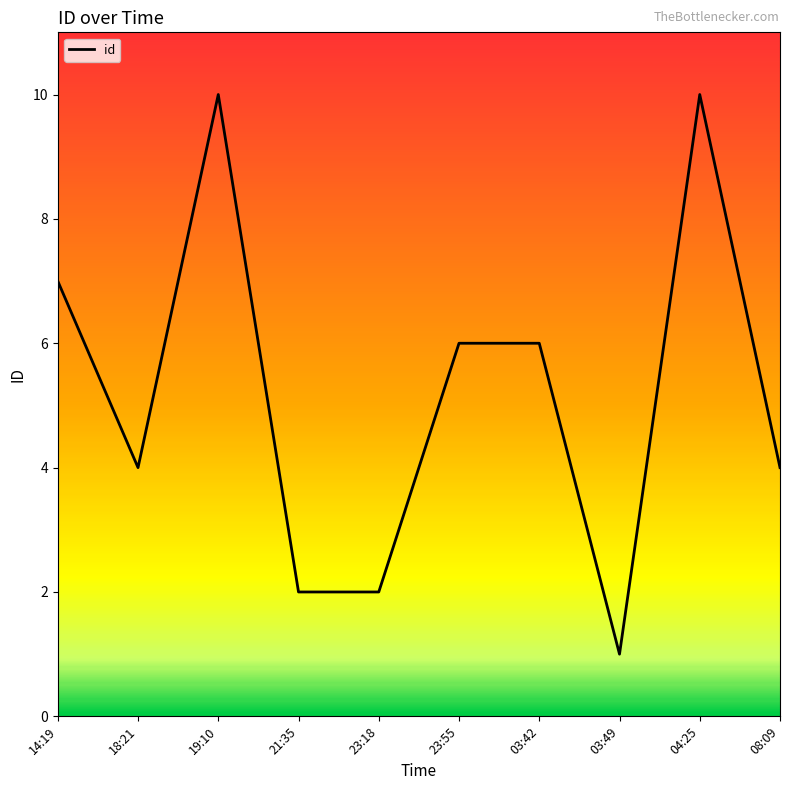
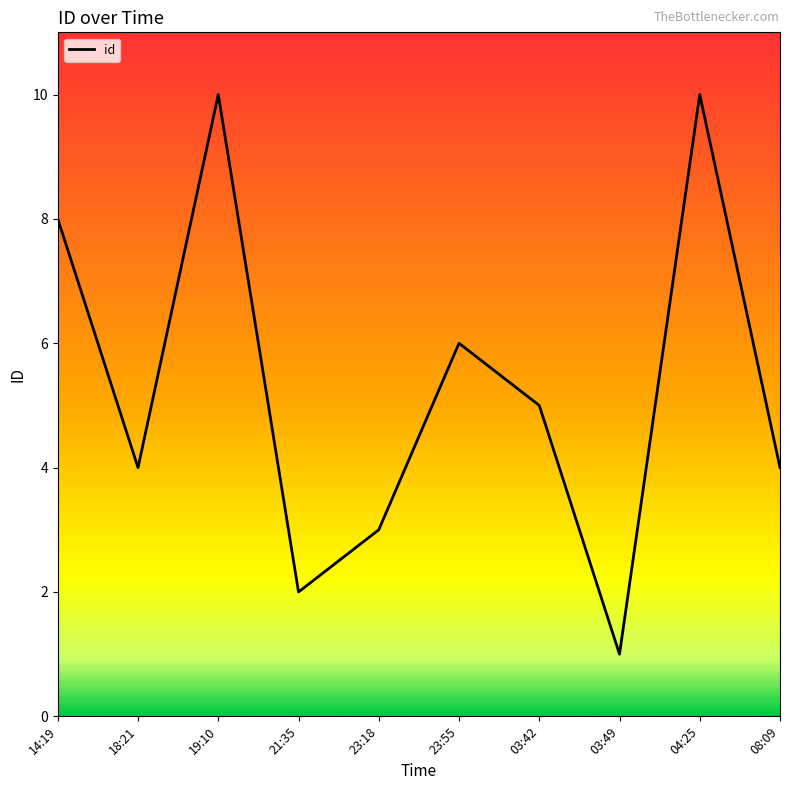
14:19: 7 -> 8
23:18: 2 -> 3
03:42: 6 -> 5
